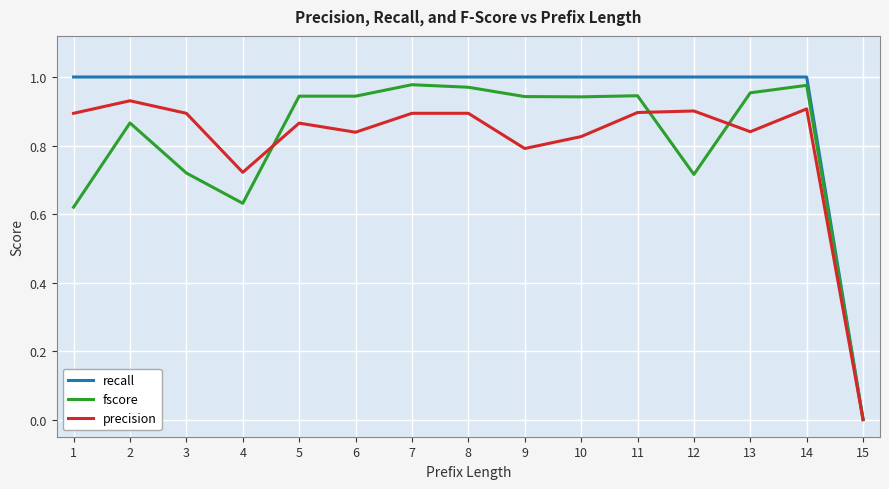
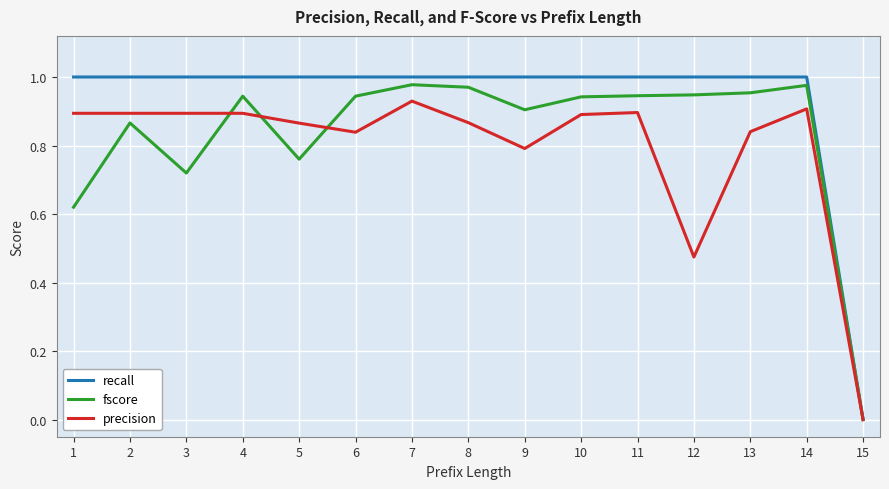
precision, 2: 0.93 -> 0.89
fscore, 4: 0.63 -> 0.94
precision, 4: 0.72 -> 0.89
fscore, 5: 0.94 -> 0.76
precision, 7: 0.89 -> 0.93
precision, 8: 0.89 -> 0.87
fscore, 9: 0.94 -> 0.90
precision, 10: 0.83 -> 0.89
fscore, 12: 0.72 -> 0.95
precision, 12: 0.90 -> 0.47
